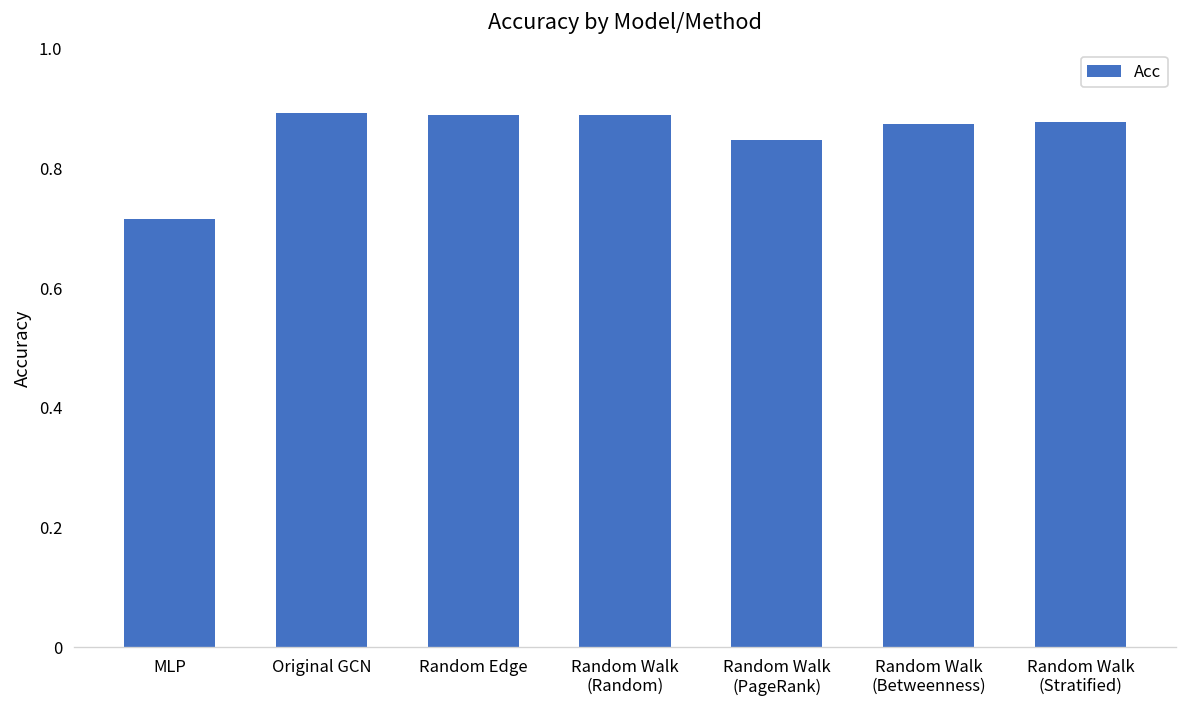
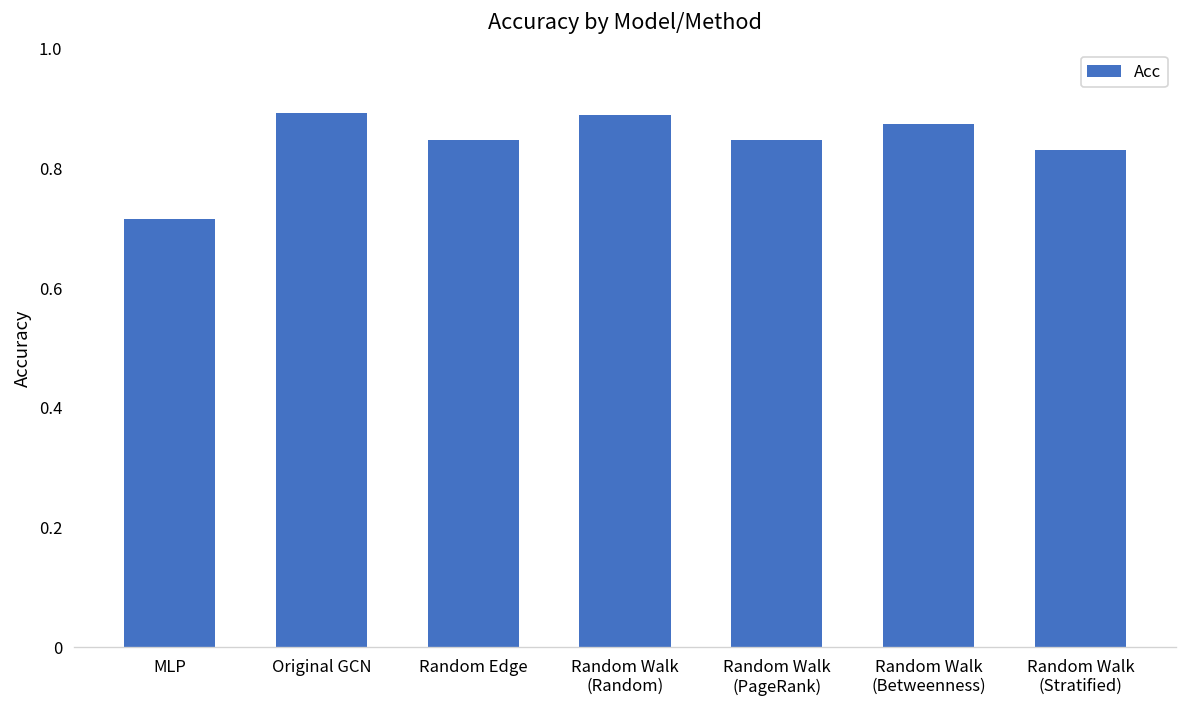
Random Edge: 0.89 -> 0.85
Random Walk (Stratified): 0.88 -> 0.83
